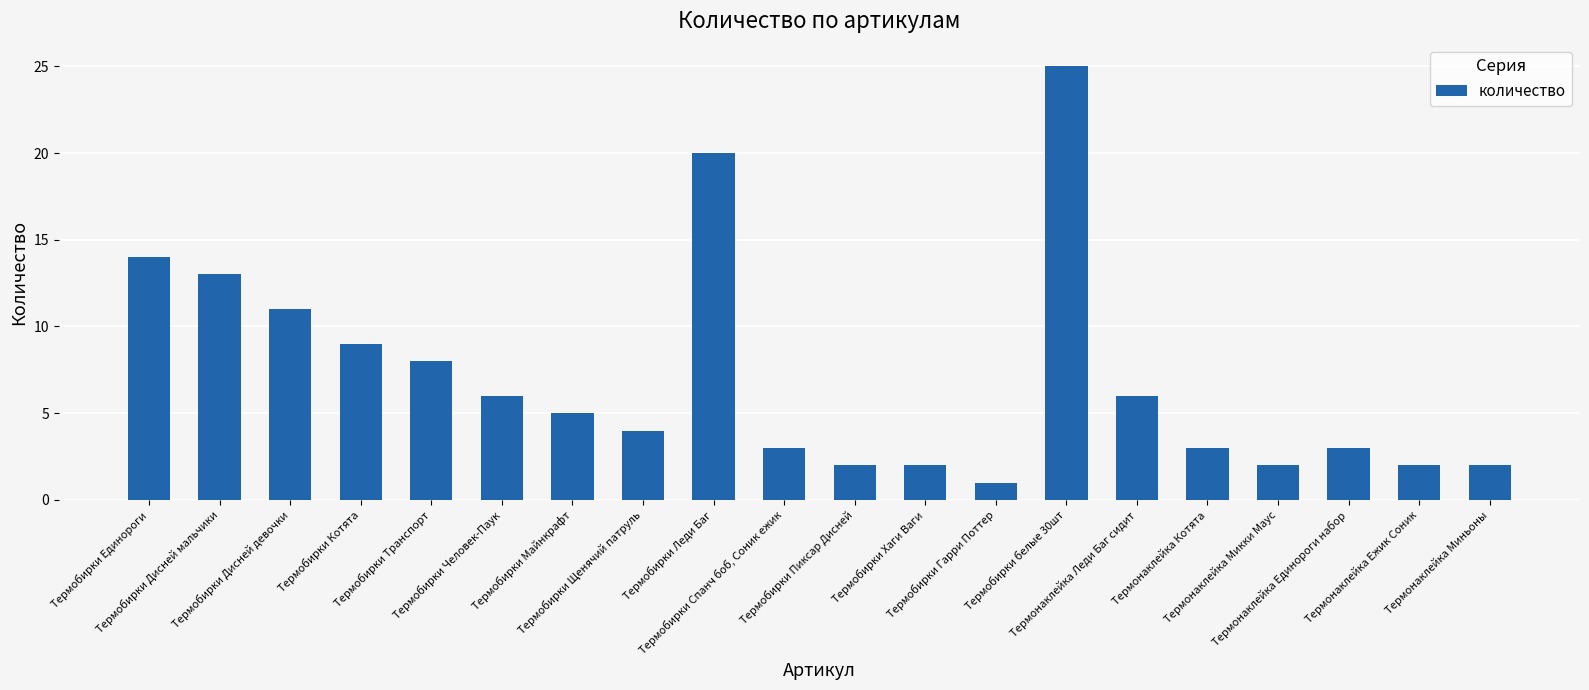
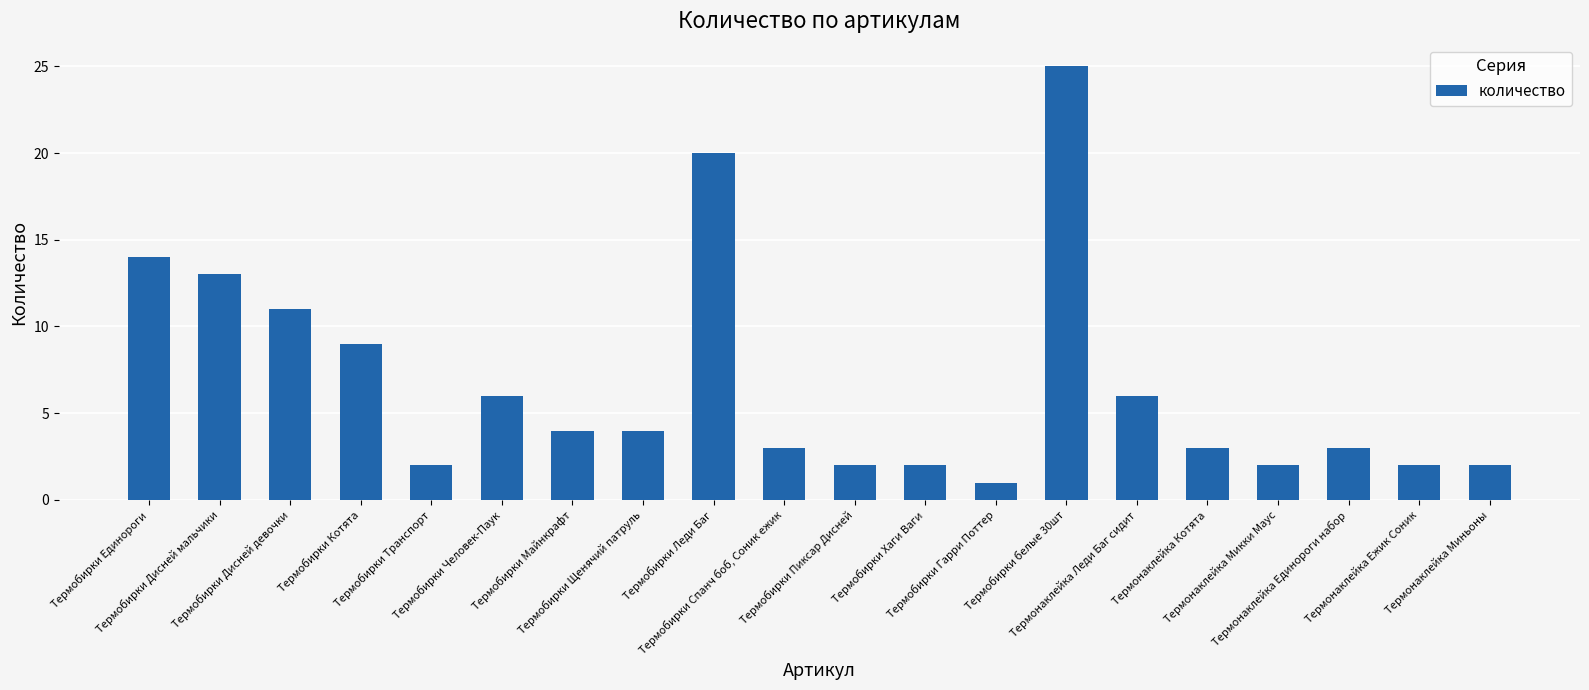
Термобирки Транспорт: 8 -> 2
Термобирки Майнкрафт: 5 -> 4
